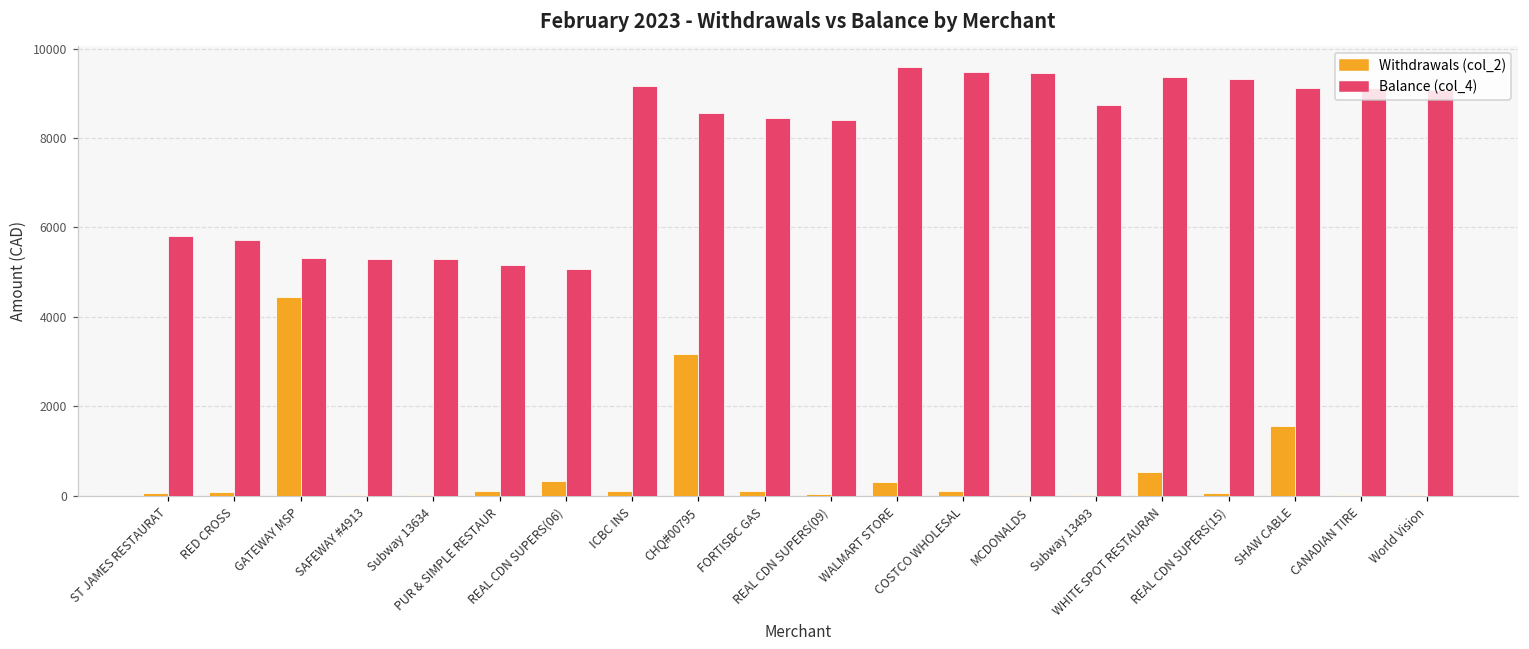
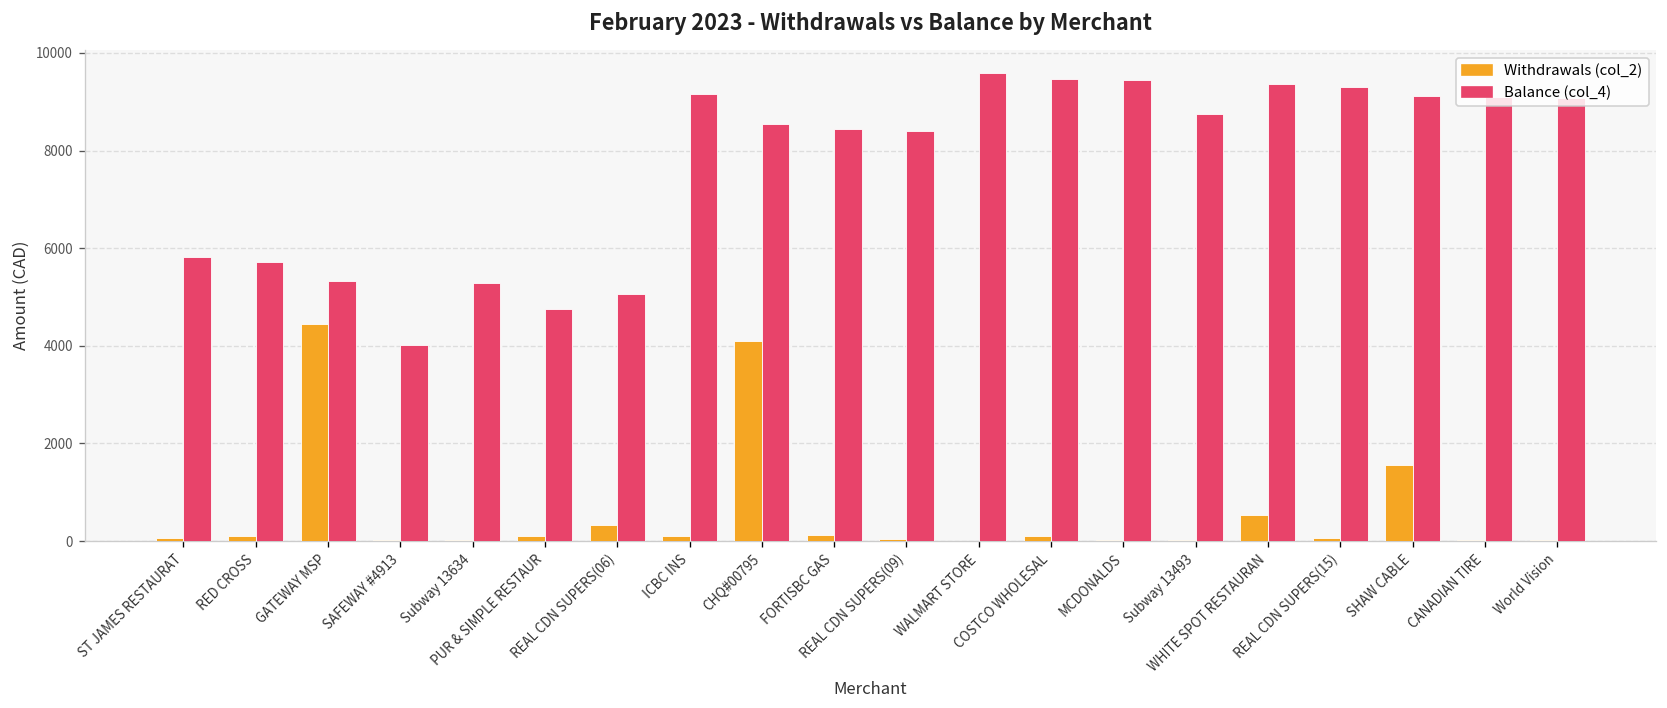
Balance (col_4), SAFEWAY #4913: 5300 -> 4000
Balance (col_4), PUR & SIMPLE RESTAUR: 5200 -> 4800
Withdrawals (col_2), CHQ#00795: 3200 -> 4100
Withdrawals (col_2), WALMART STORE: 300 -> 0
